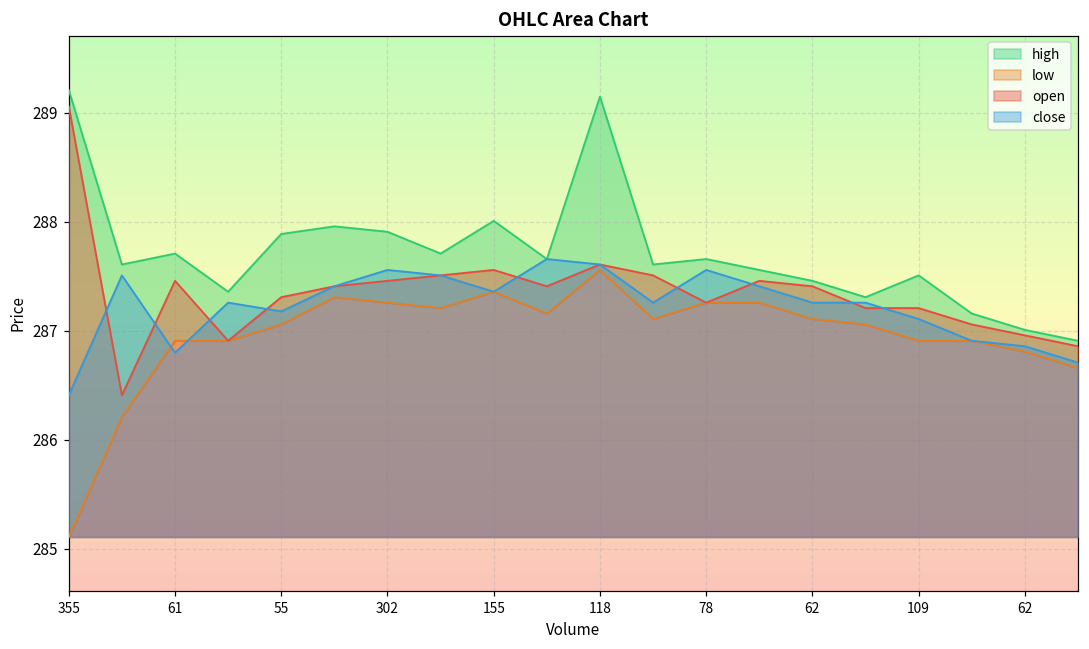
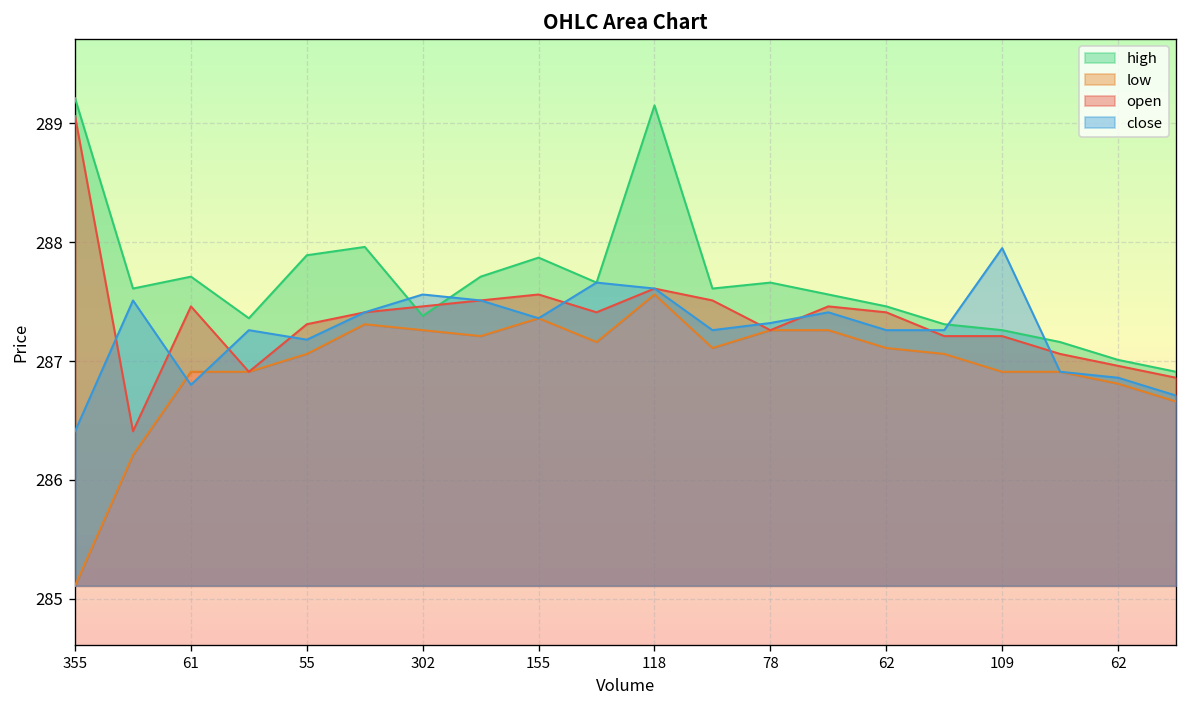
high, 302: 287.9 -> 287.4
high, 155: 288.0 -> 287.9
close, 78: 287.6 -> 287.3
high, 109: 287.5 -> 287.3
close, 109: 287.1 -> 288.0
